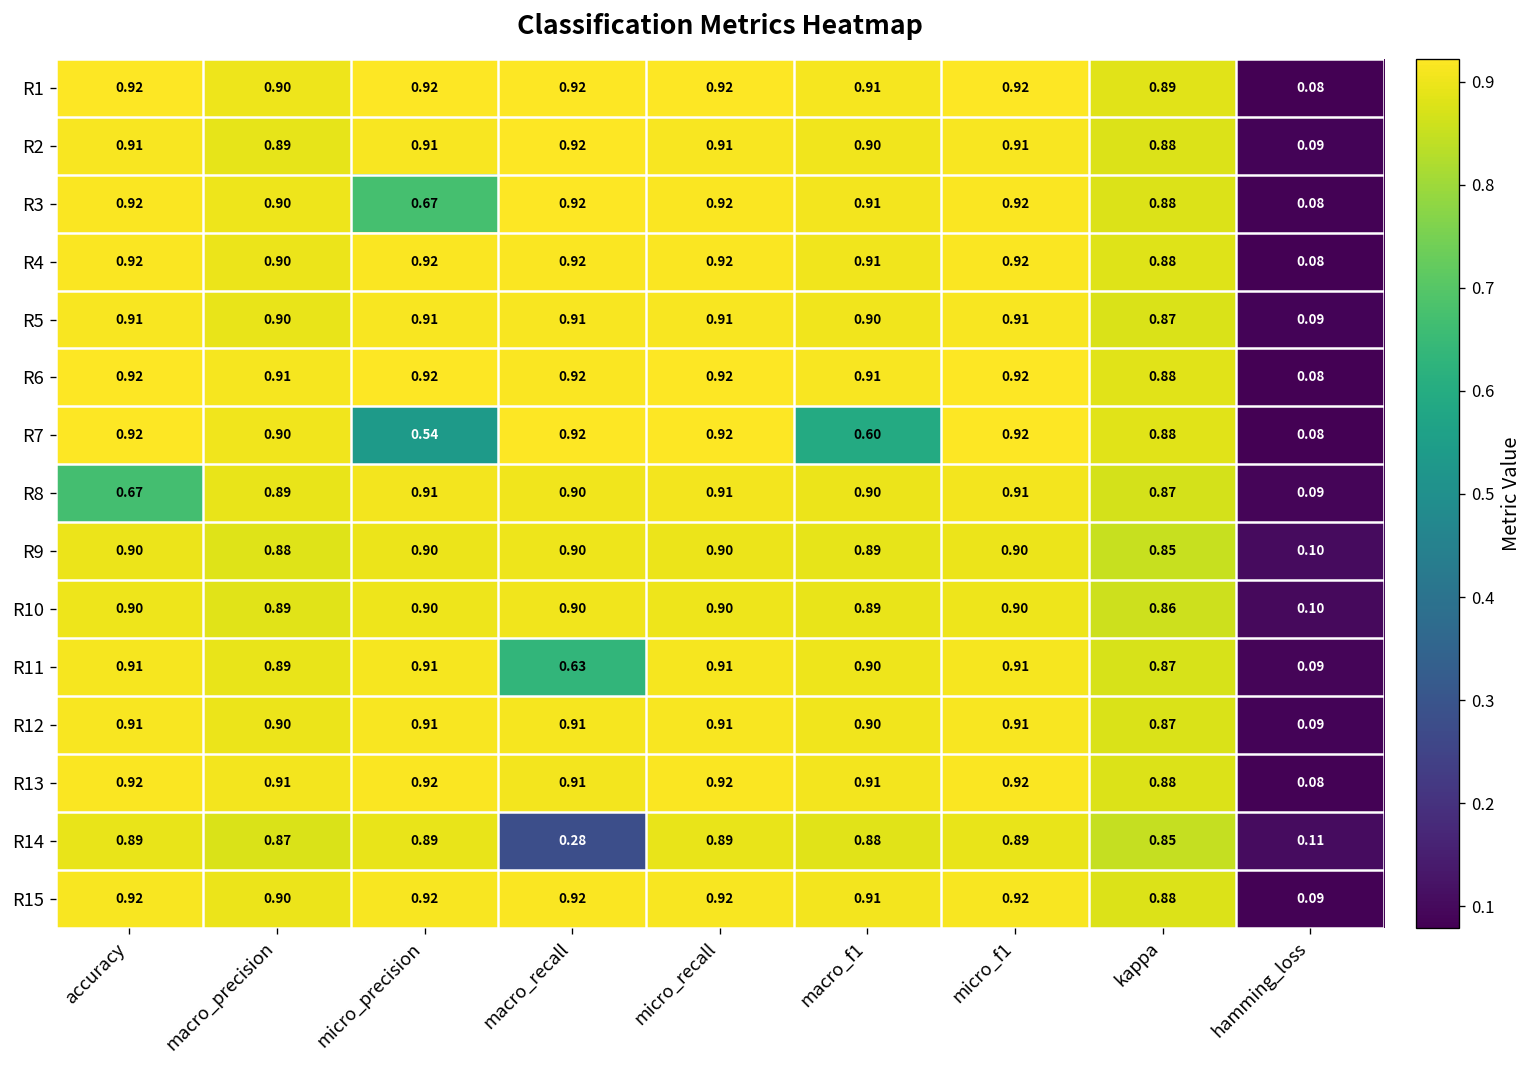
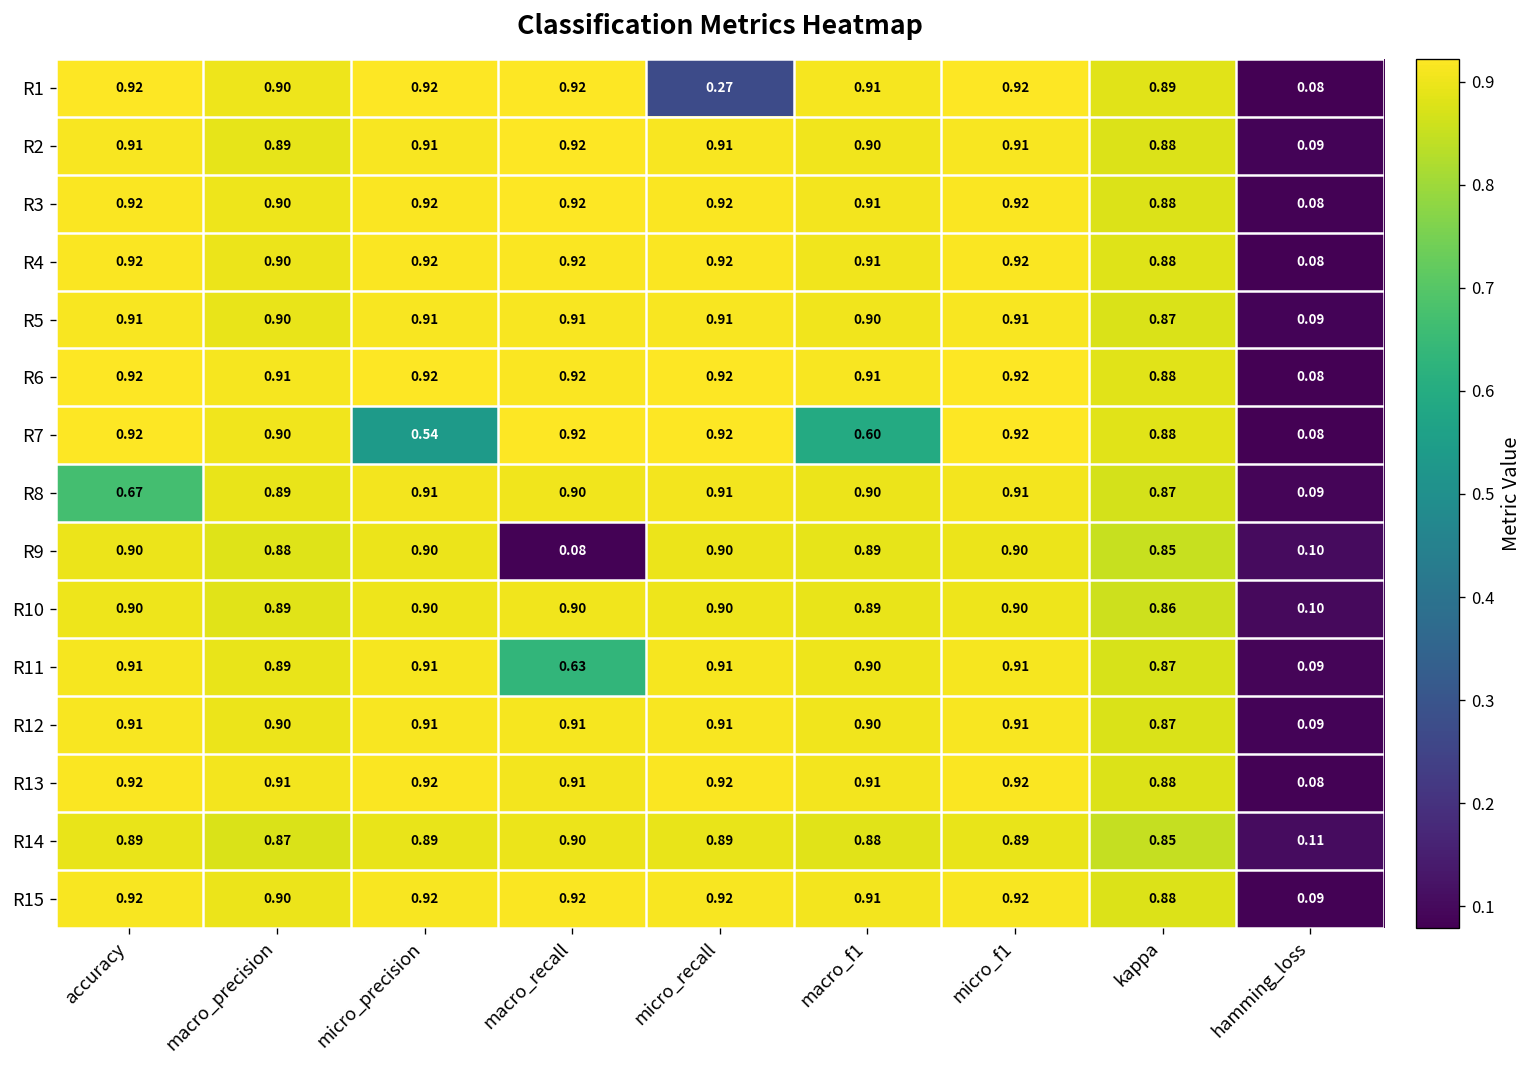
R1, micro_recall: 0.92 -> 0.27
R3, micro_precision: 0.67 -> 0.92
R9, macro_recall: 0.90 -> 0.08
R14, macro_recall: 0.28 -> 0.90
